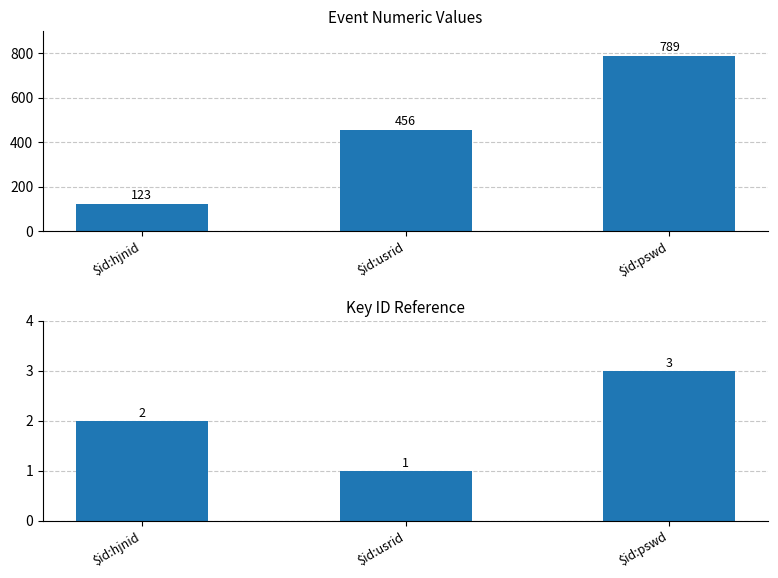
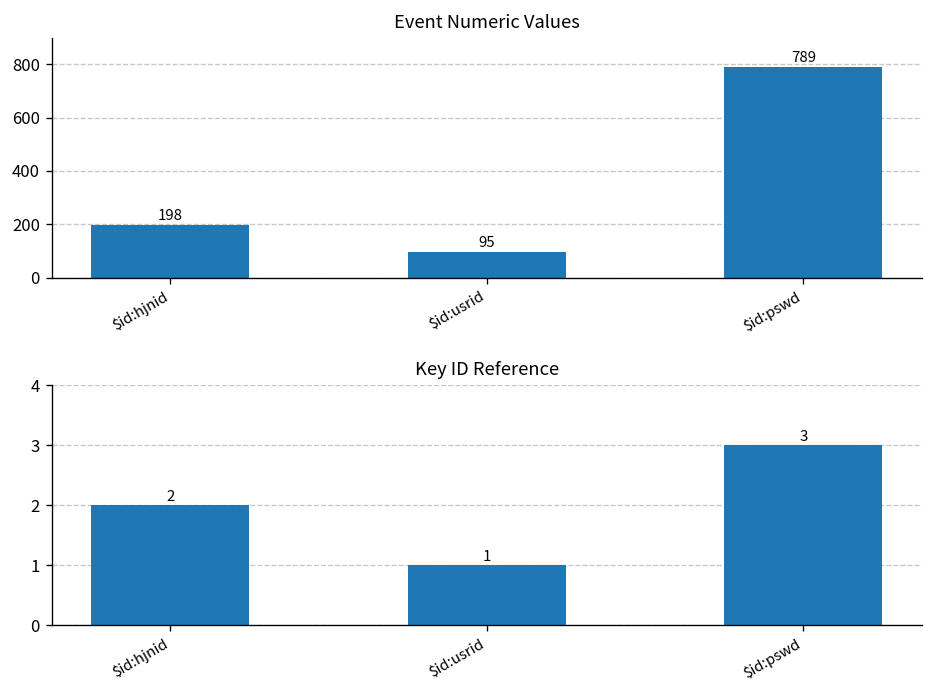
Event Numeric Values, $id:hjnid: 123 -> 198
Event Numeric Values, $id:usrid: 456 -> 95
